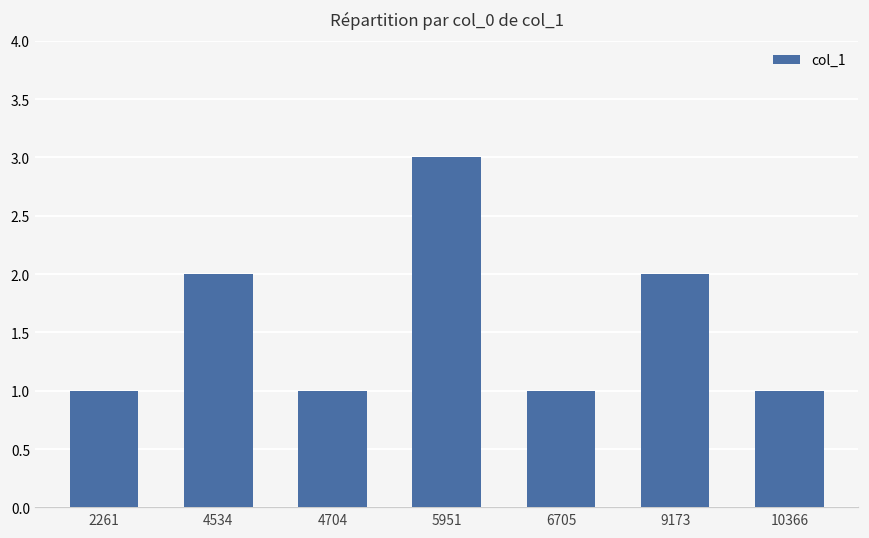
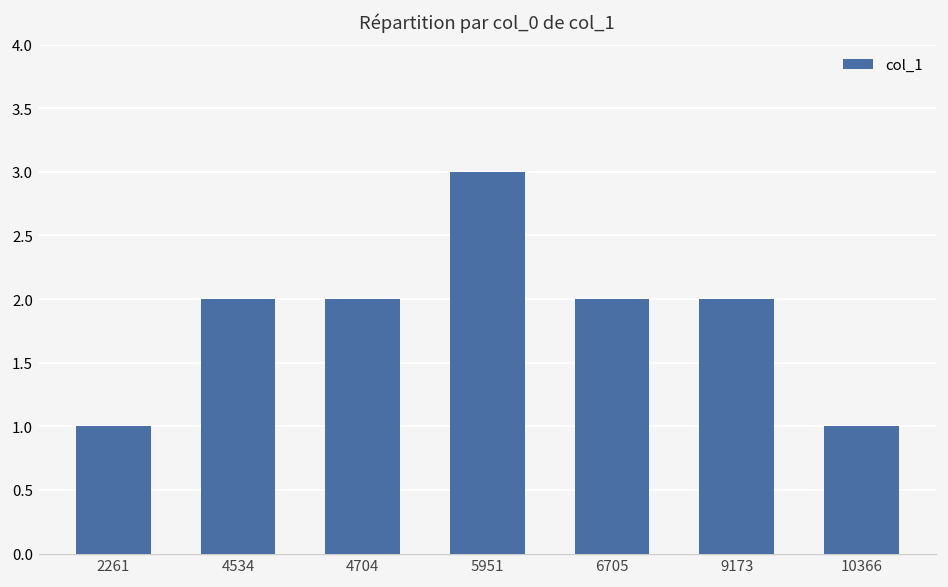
4704: 1 -> 2
6705: 1 -> 2
